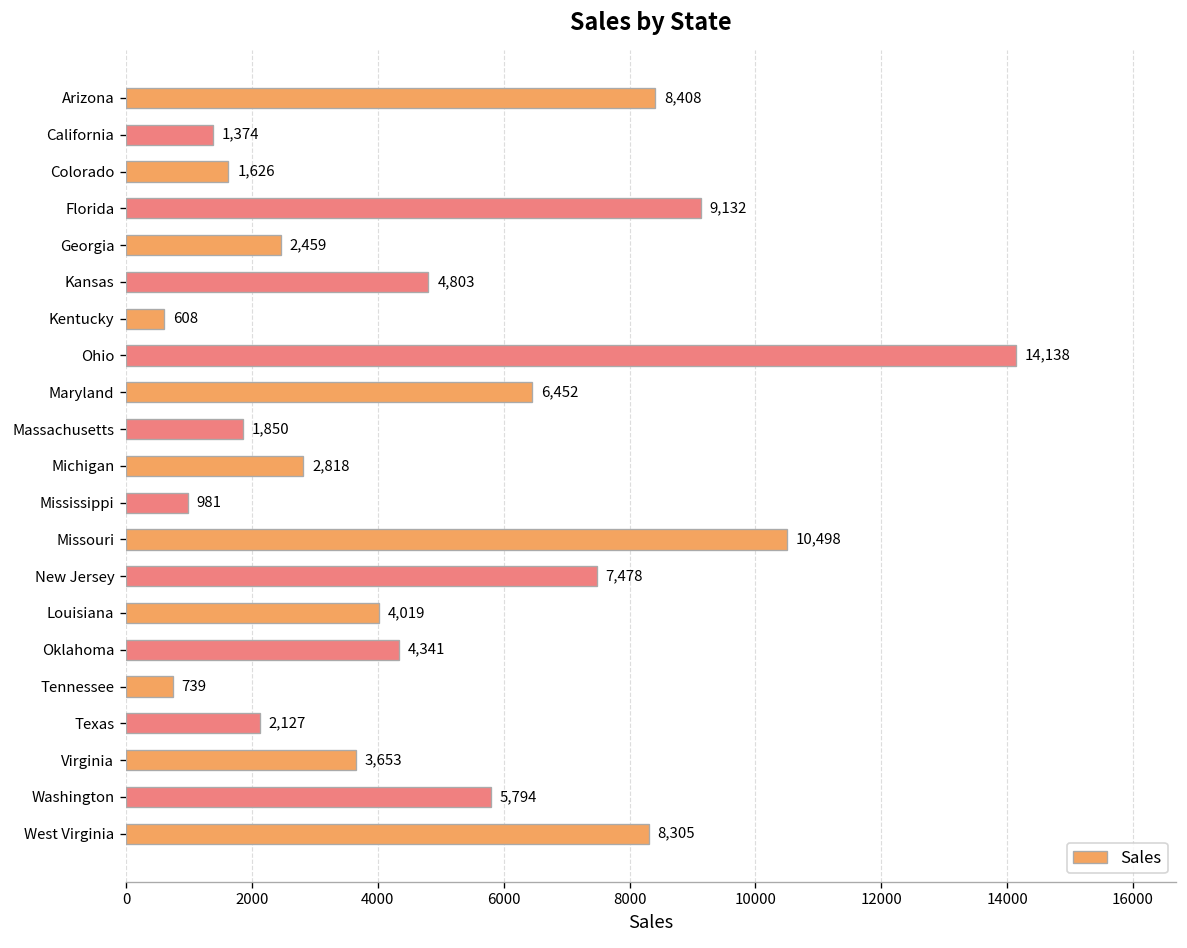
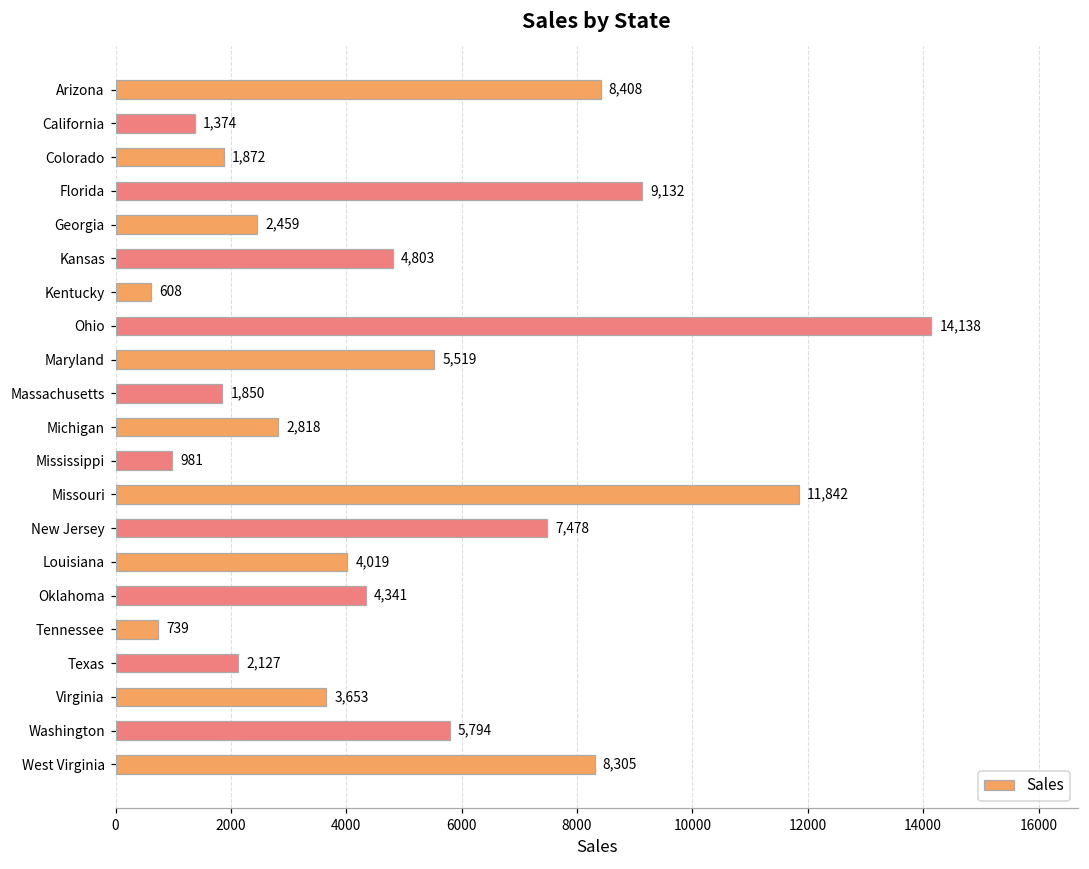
Colorado: 1,626 -> 1,872
Maryland: 6,452 -> 5,519
Missouri: 10,498 -> 11,842
